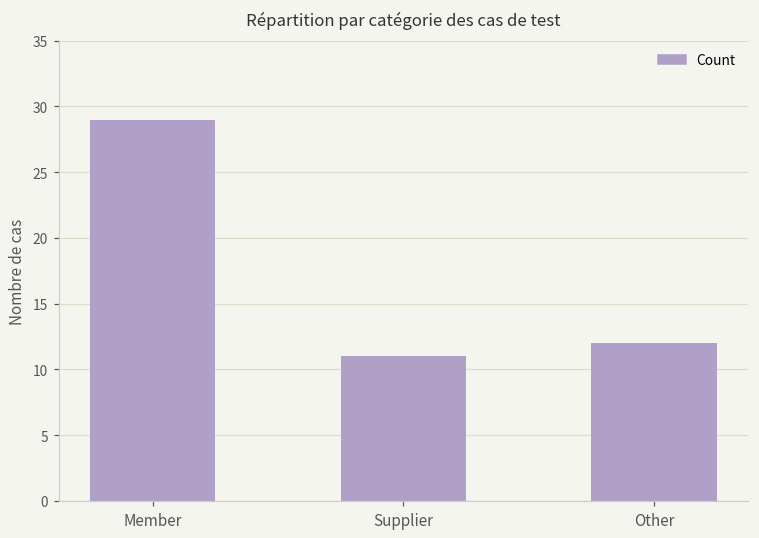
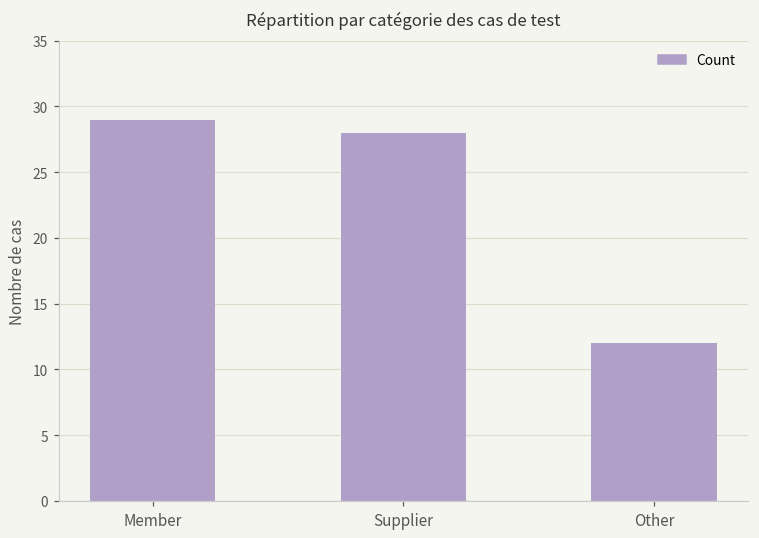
Supplier: 11 -> 28
